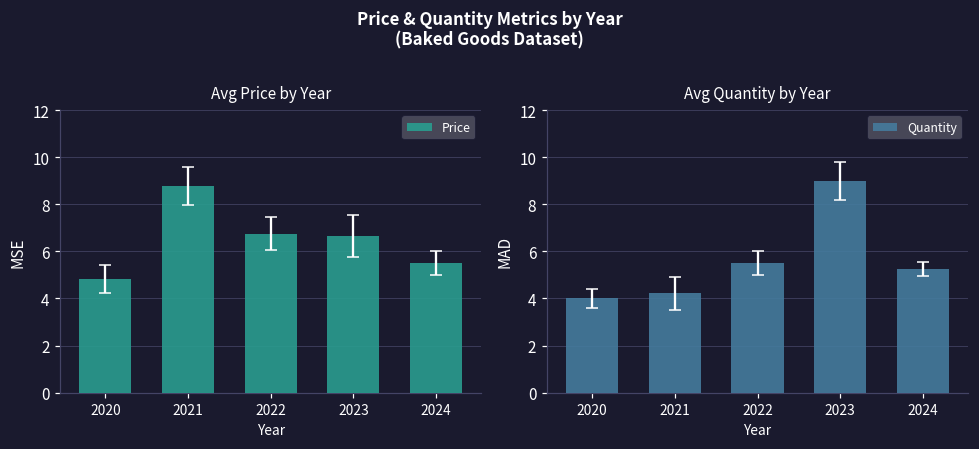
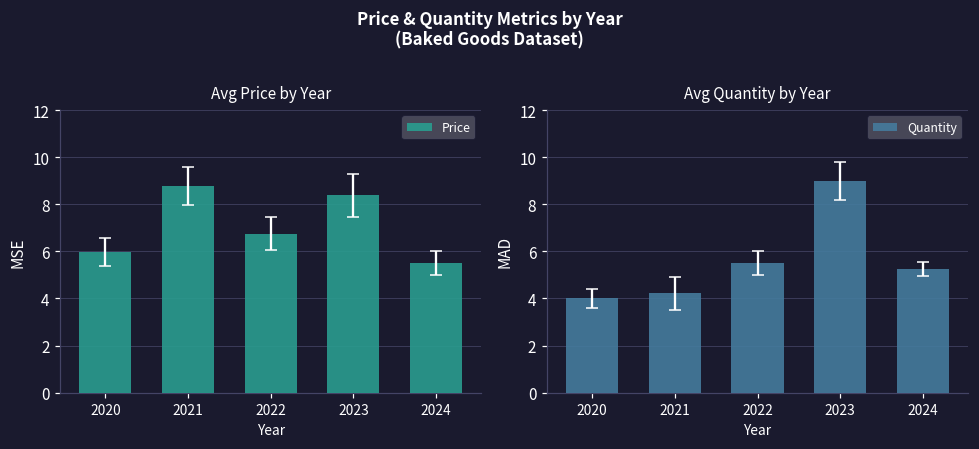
Avg Price by Year, Price, 2020: 4.8 -> 6.0
Avg Price by Year, Price, 2023: 6.7 -> 8.4
